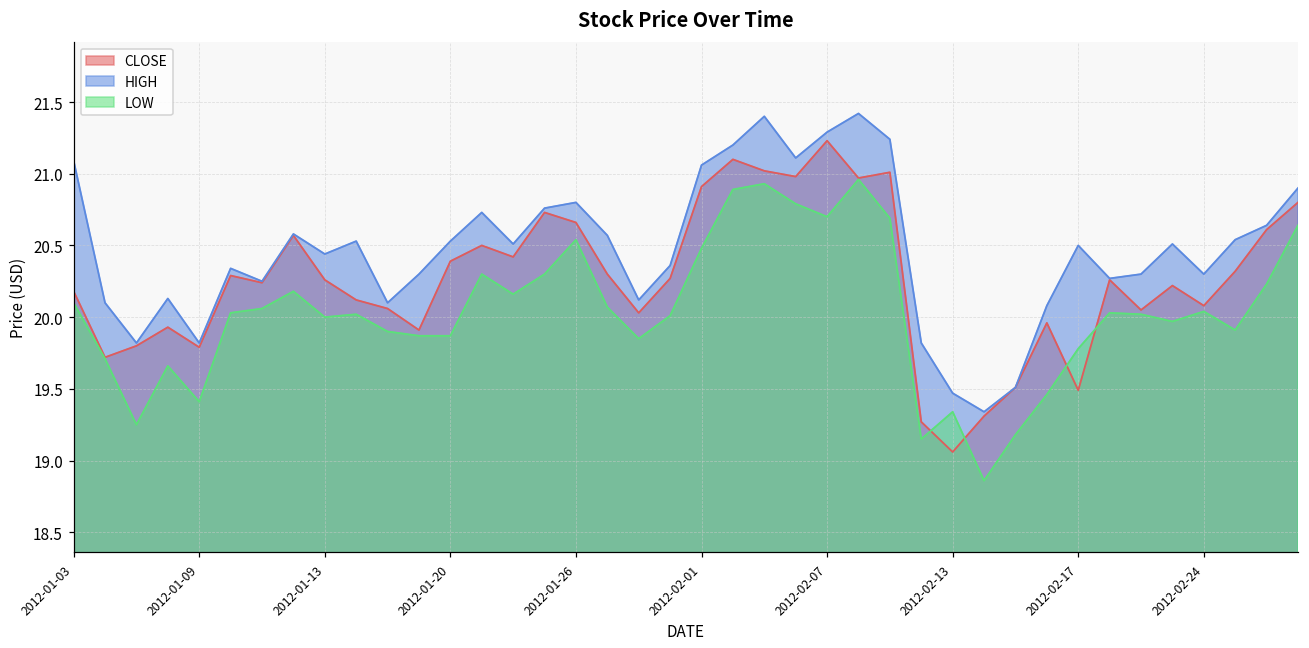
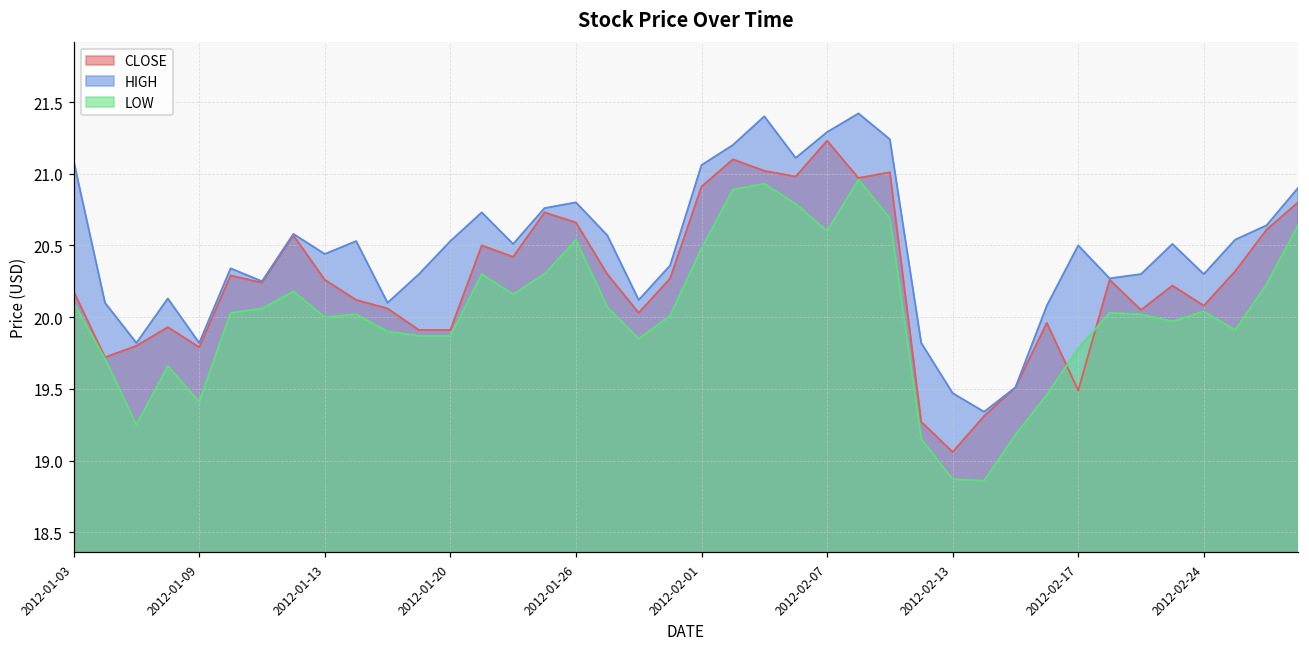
CLOSE, 2012-01-20: 20.39 -> 19.91
LOW, 2012-02-07: 20.7 -> 20.6
LOW, 2012-02-13: 19.34 -> 18.87
